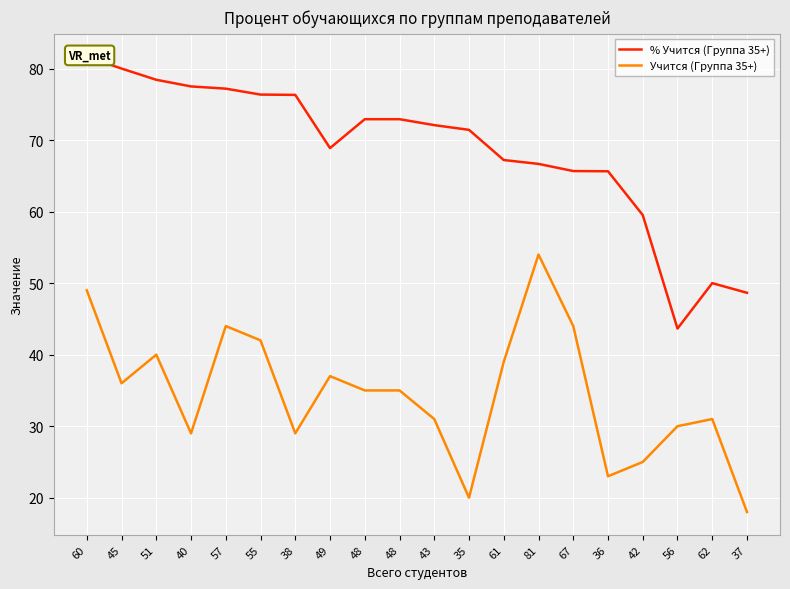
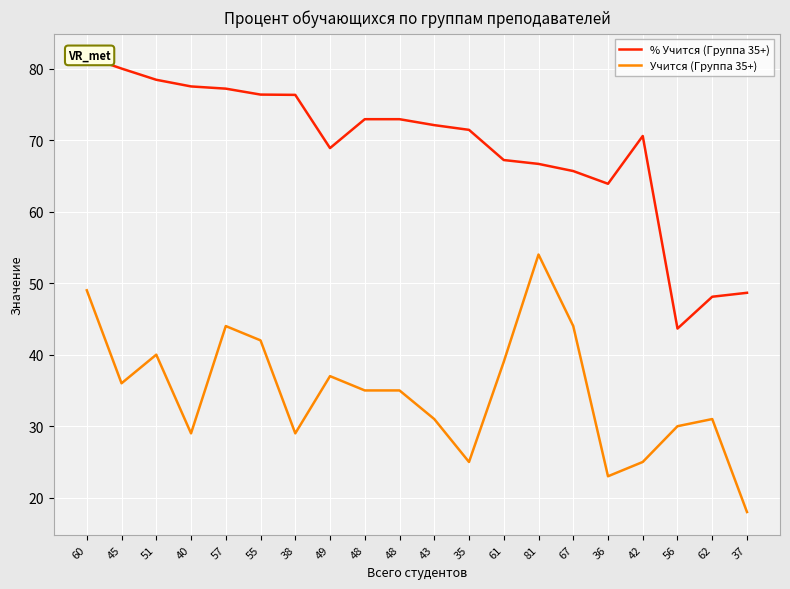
Учится (Группа 35+), 35: 20 -> 25
% Учится (Группа 35+), 36: 66 -> 64
% Учится (Группа 35+), 42: 60 -> 71
% Учится (Группа 35+), 62: 50 -> 48
